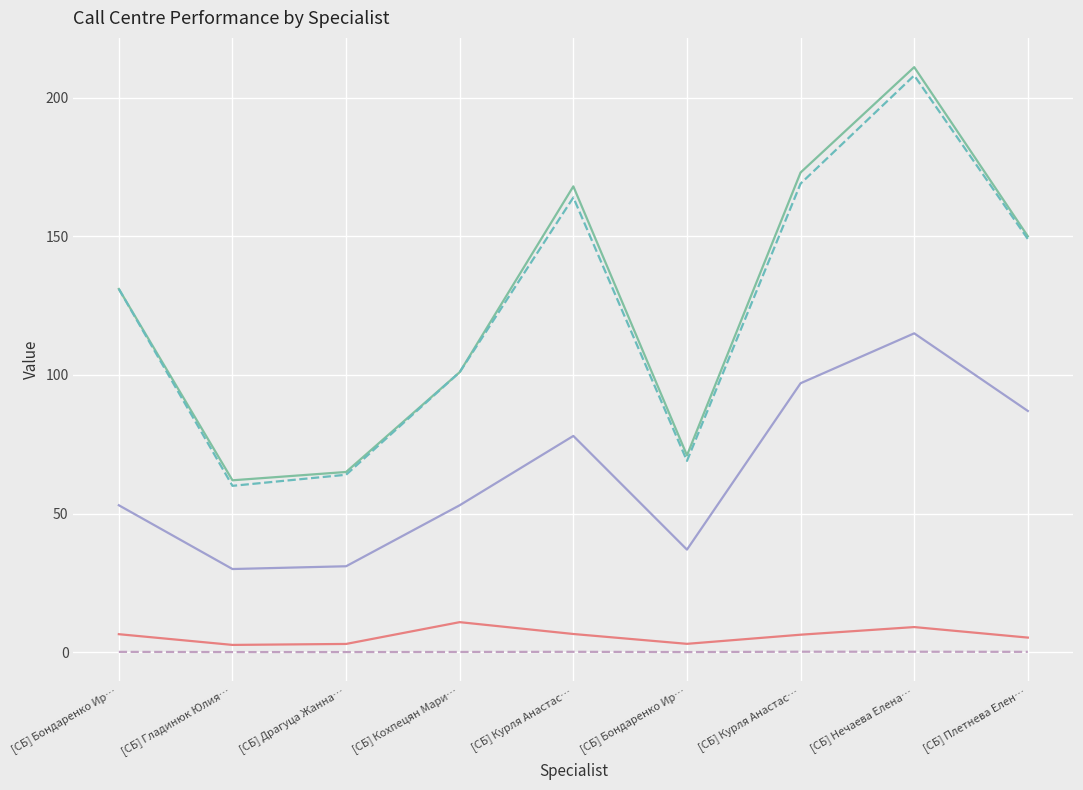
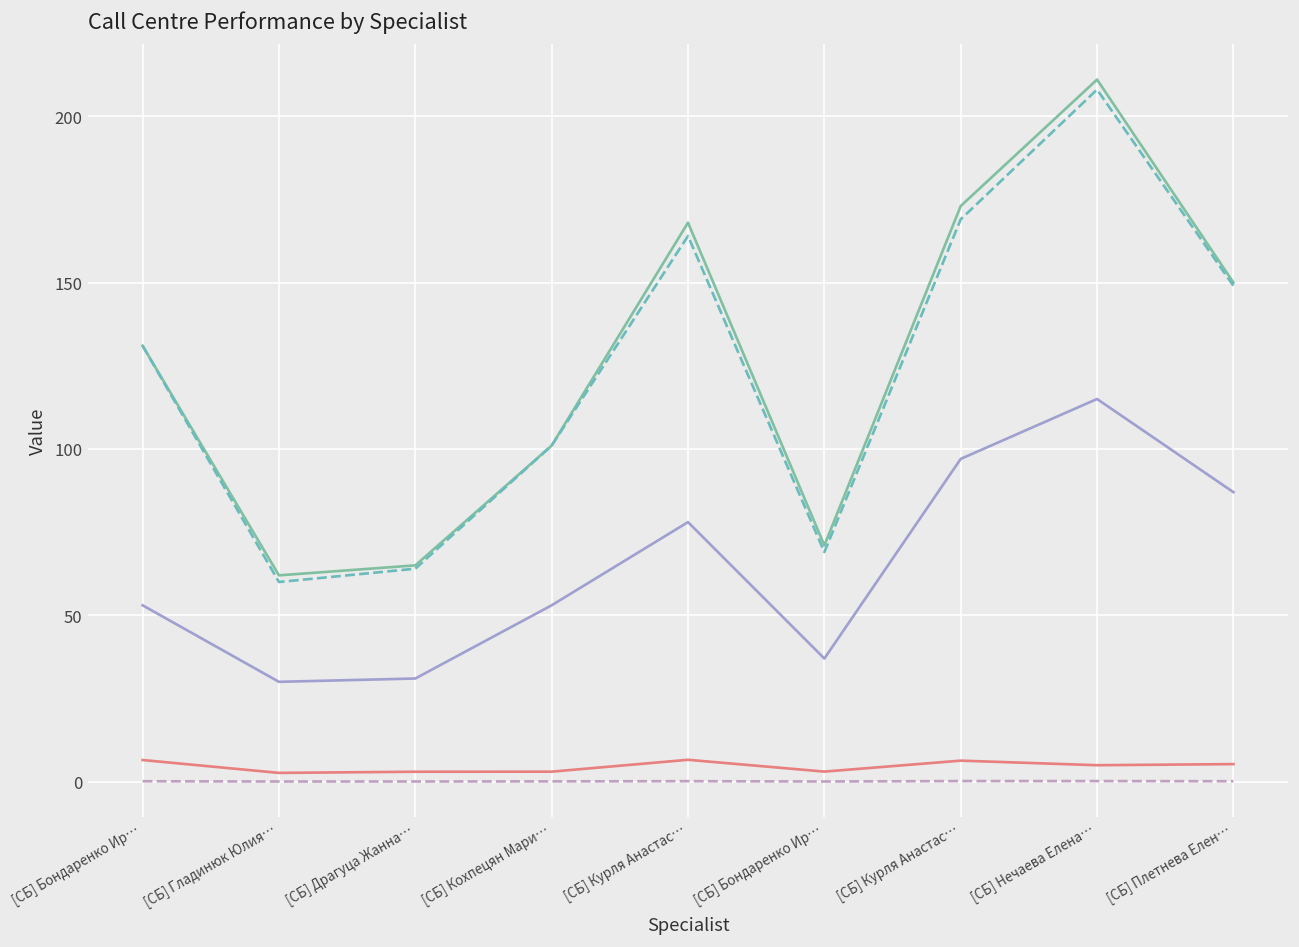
Отработанное время, час., [СБ] Кохпецян Мари…: 11 -> 3
Отработанное время, час., [СБ] Нечаева Елена…: 9 -> 5
